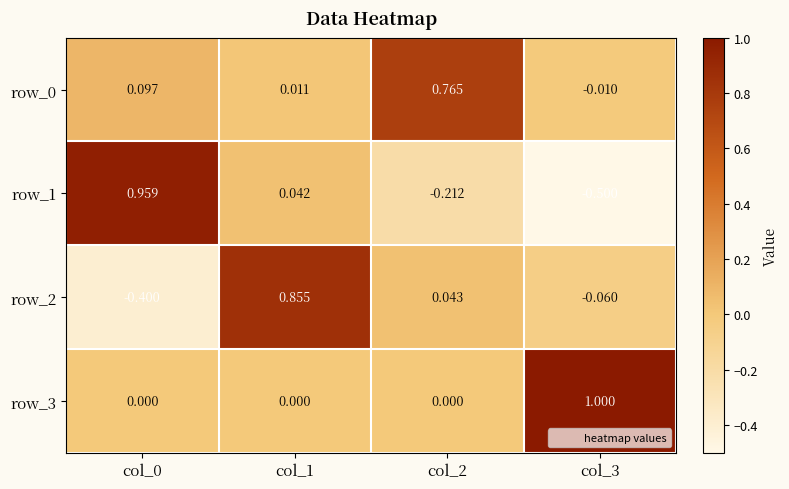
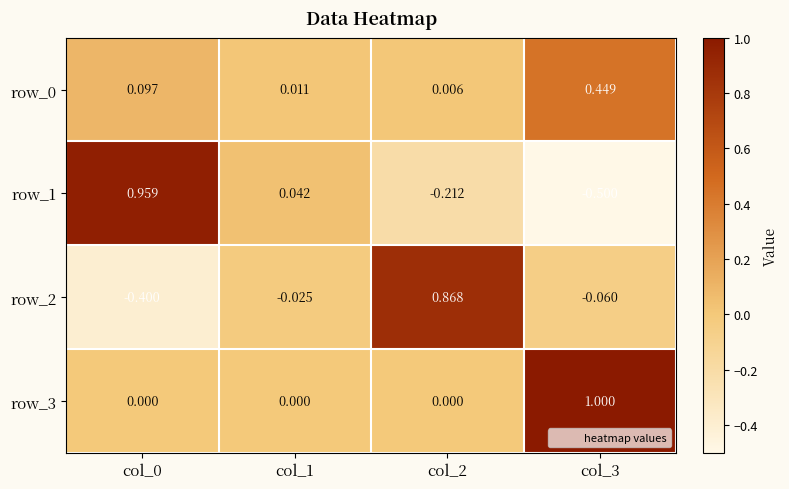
row_0, col_2: 0.765 -> 0.006
row_0, col_3: -0.010 -> 0.449
row_2, col_1: 0.855 -> -0.025
row_2, col_2: 0.043 -> 0.868
